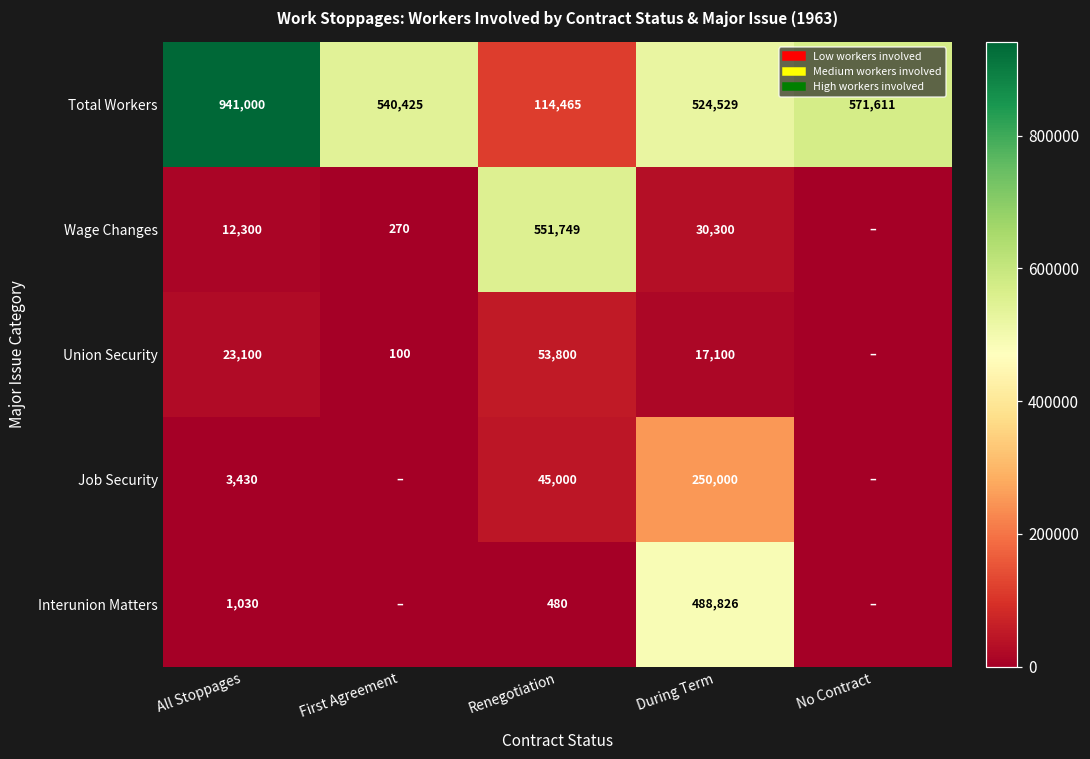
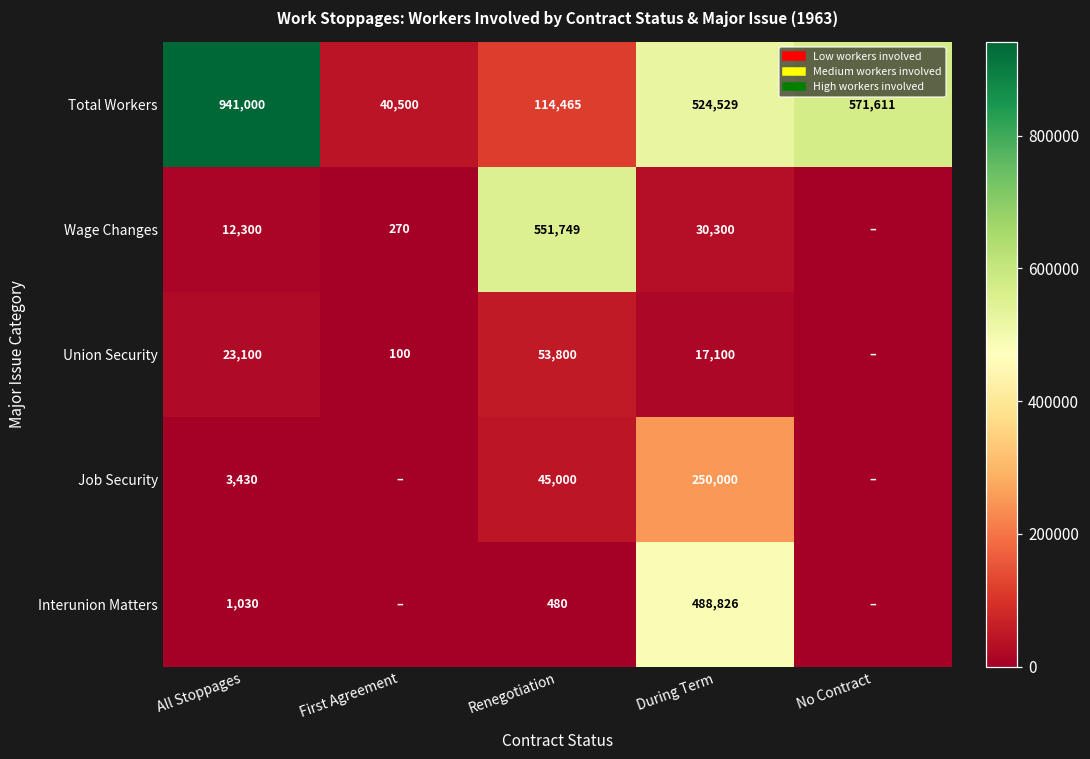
Total Workers, First Agreement: 540,425 -> 40,500
